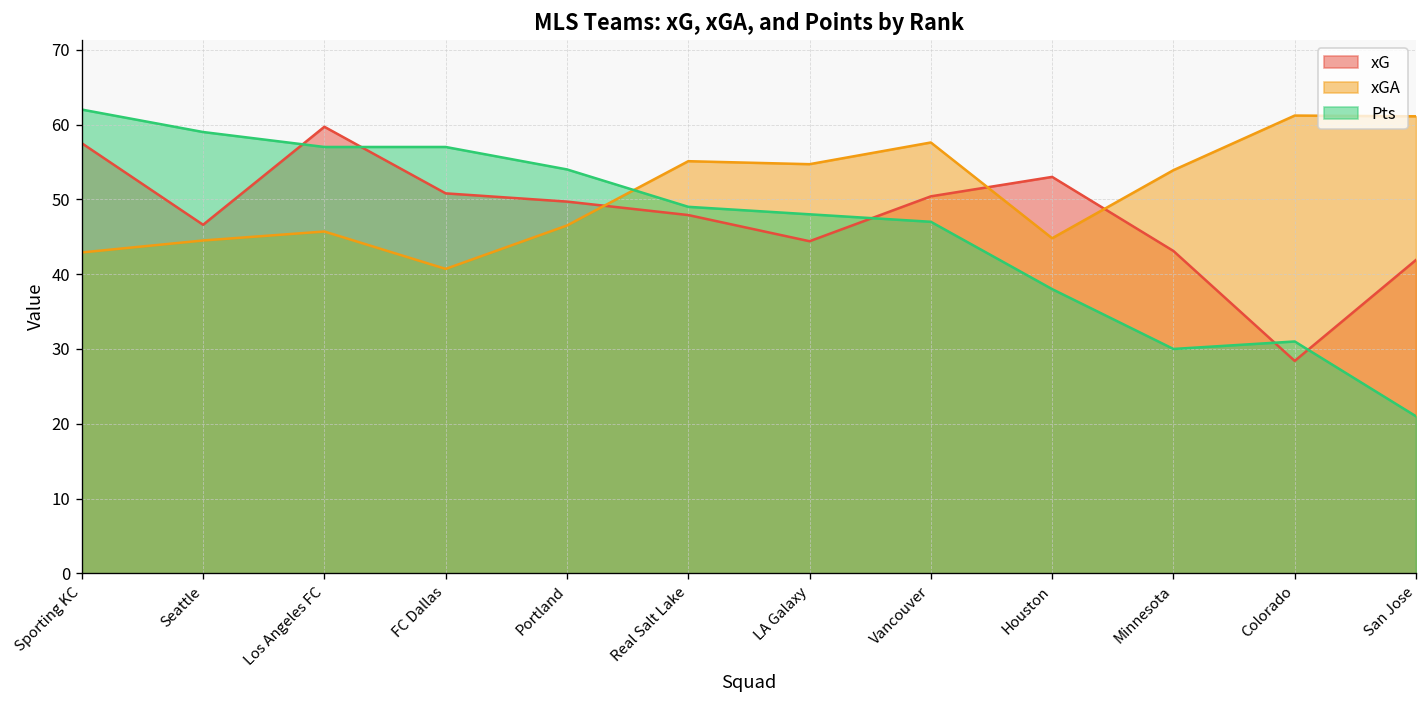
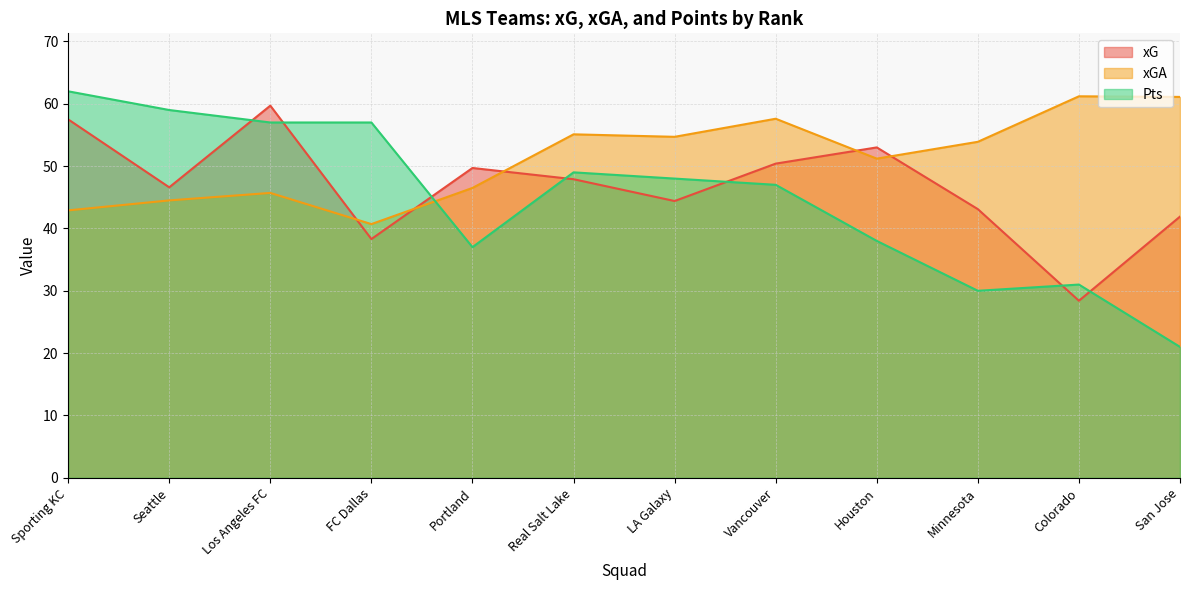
xG, FC Dallas: 51 -> 38
Pts, Portland: 54 -> 37
xGA, Houston: 45 -> 51
